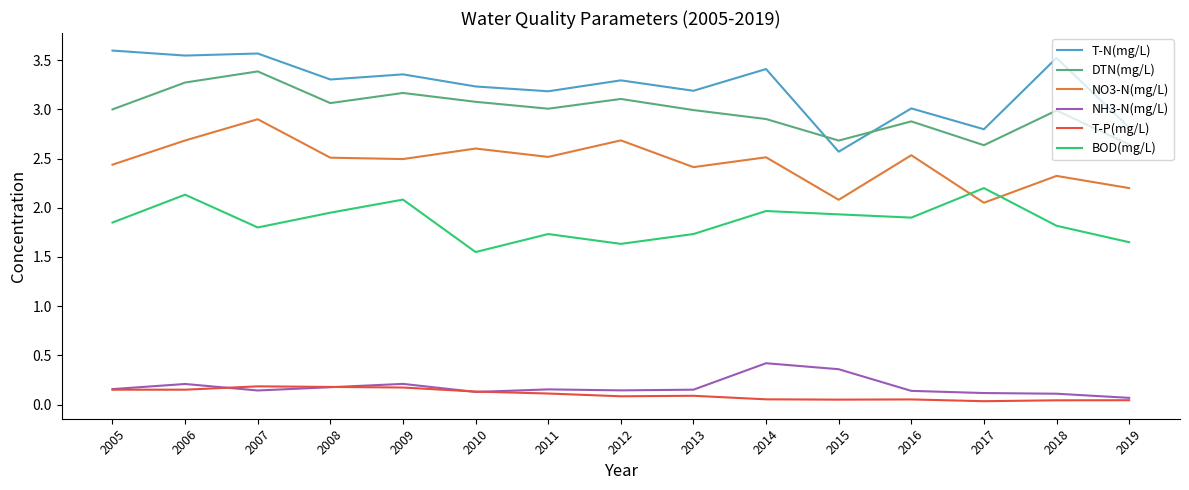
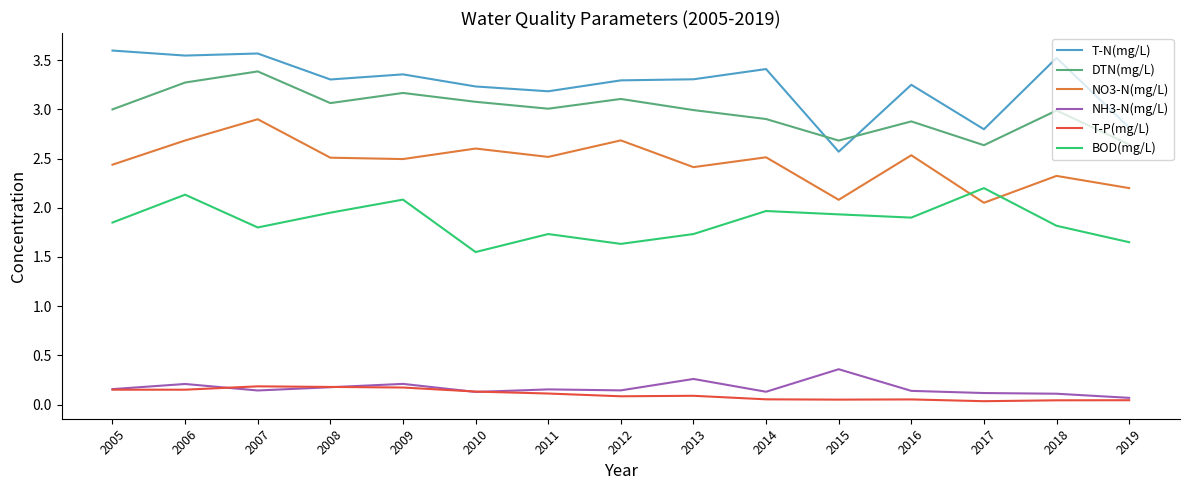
T-N(mg/L), 2013: 3.2 -> 3.3
NH3-N(mg/L), 2013: 0.2 -> 0.3
NH3-N(mg/L), 2014: 0.4 -> 0.1
T-N(mg/L), 2016: 3.0 -> 3.3
